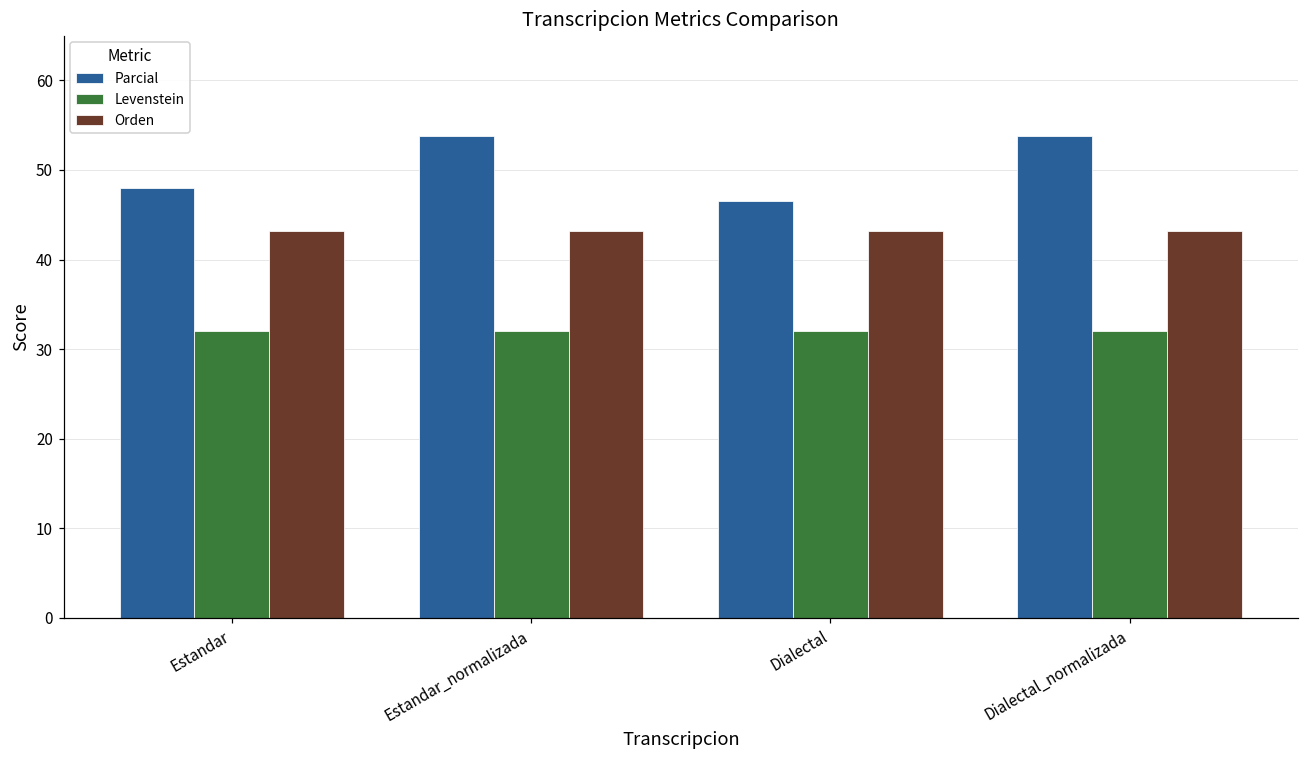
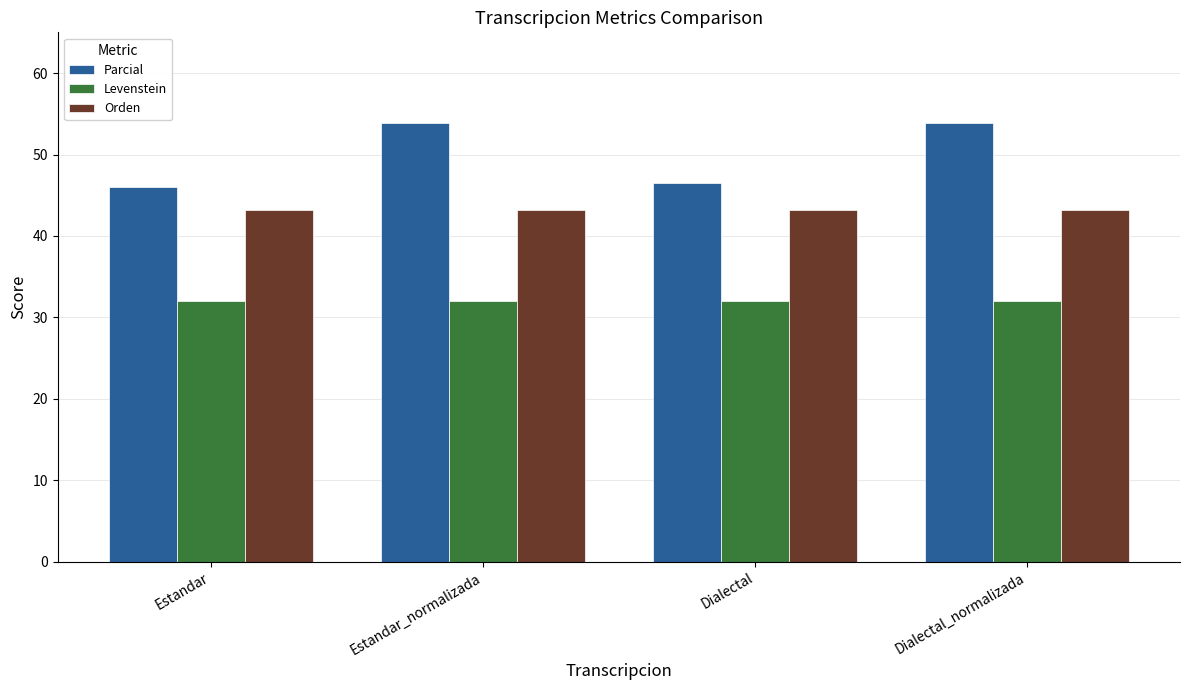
Parcial, Estandar: 48 -> 46
